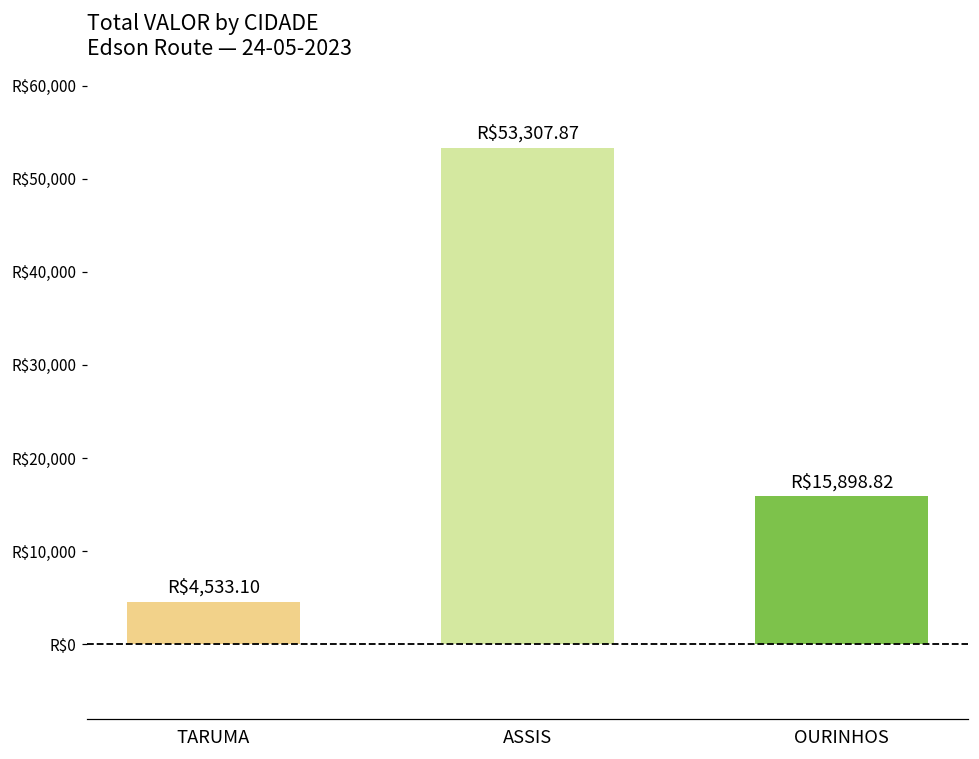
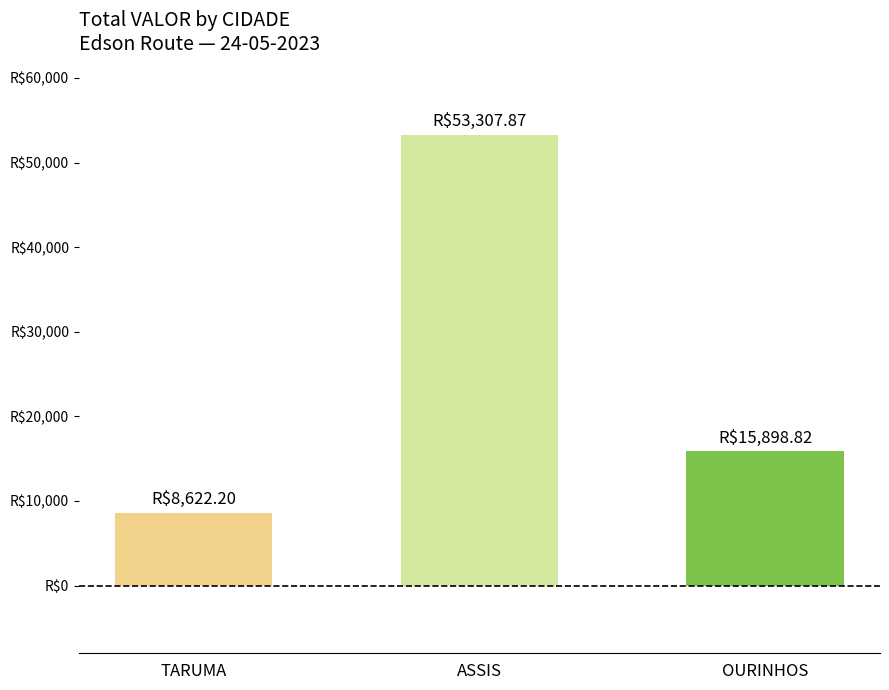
TARUMA: $4,533.10 -> $8,622.20
